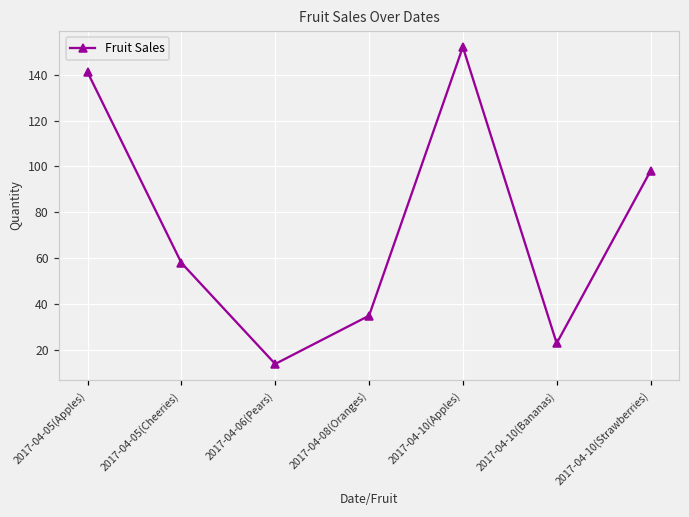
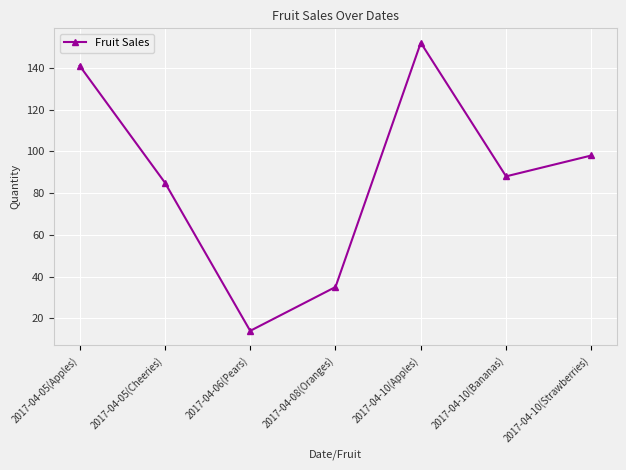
2017-04-05(Cheeries): 58 -> 85
2017-04-10(Bananas): 23 -> 88
